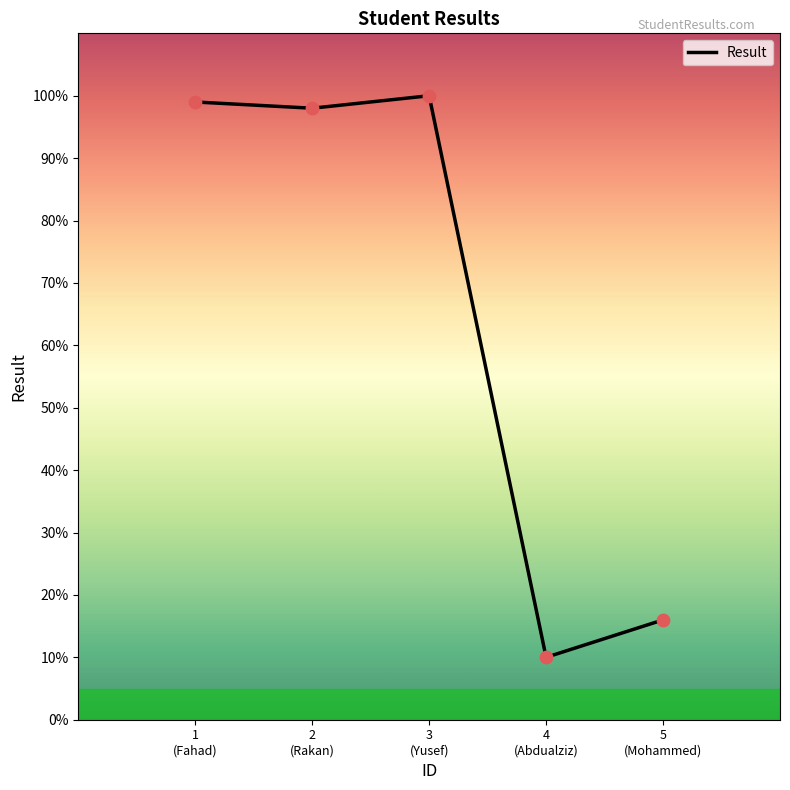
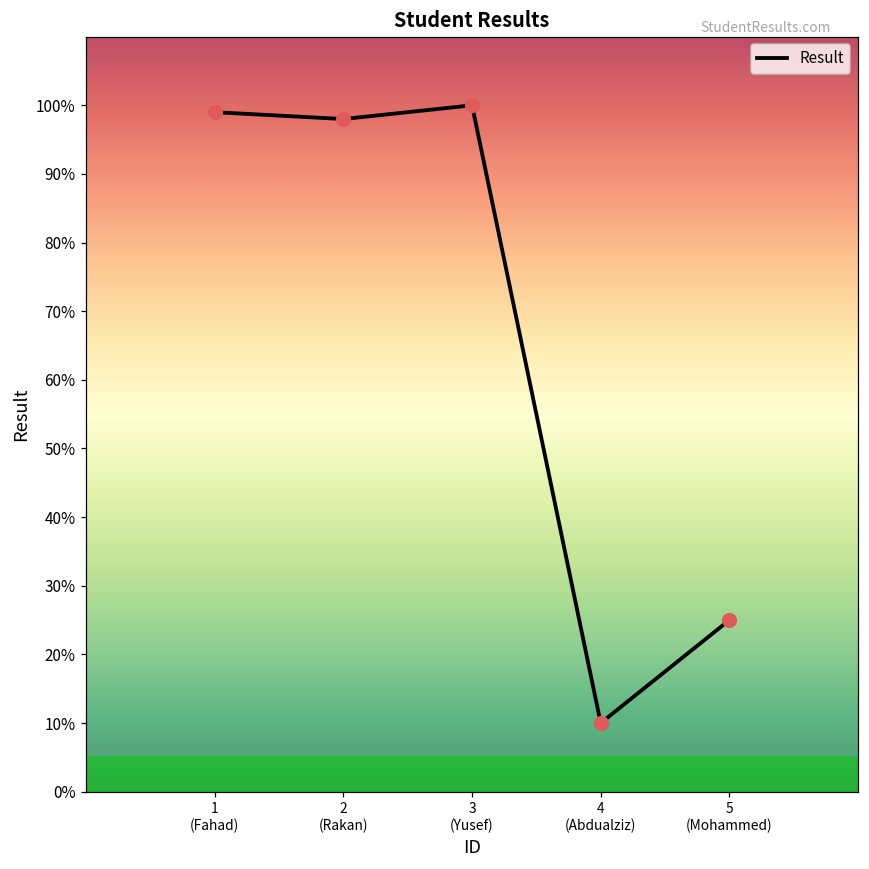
5 (Mohammed): 16% -> 25%
